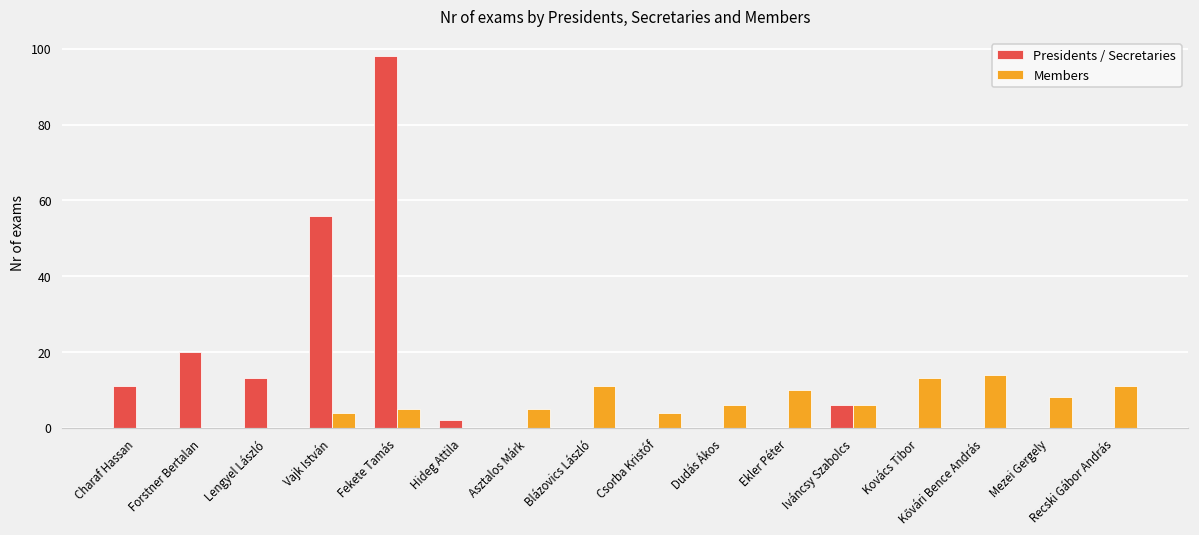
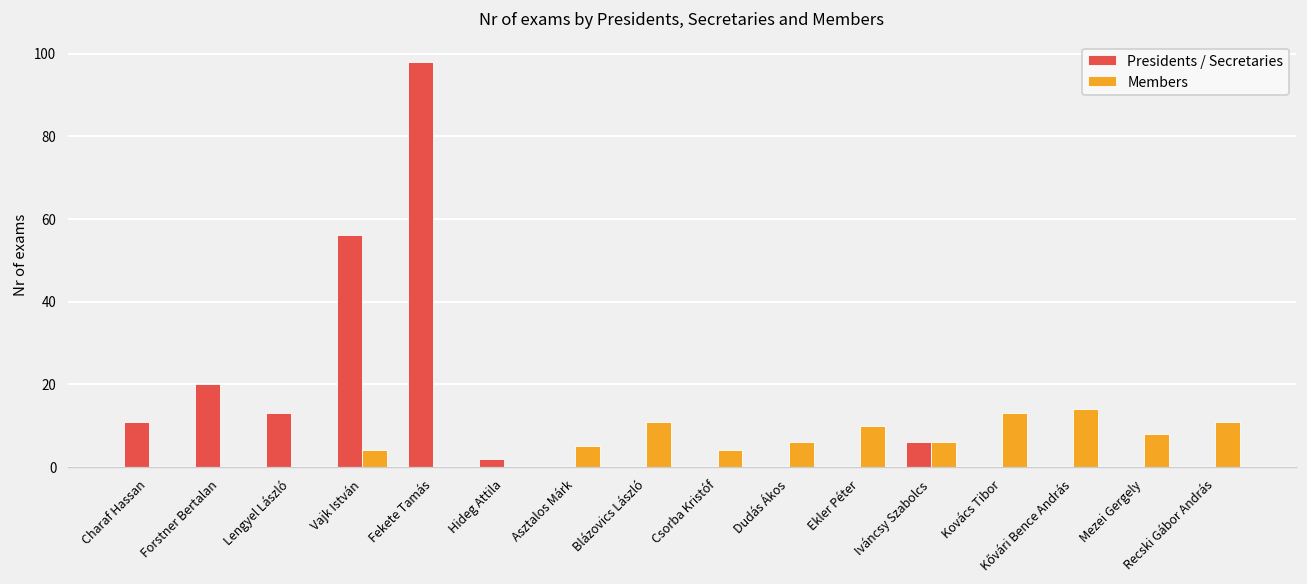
Members, Fekete Tamás: 5 -> 0
